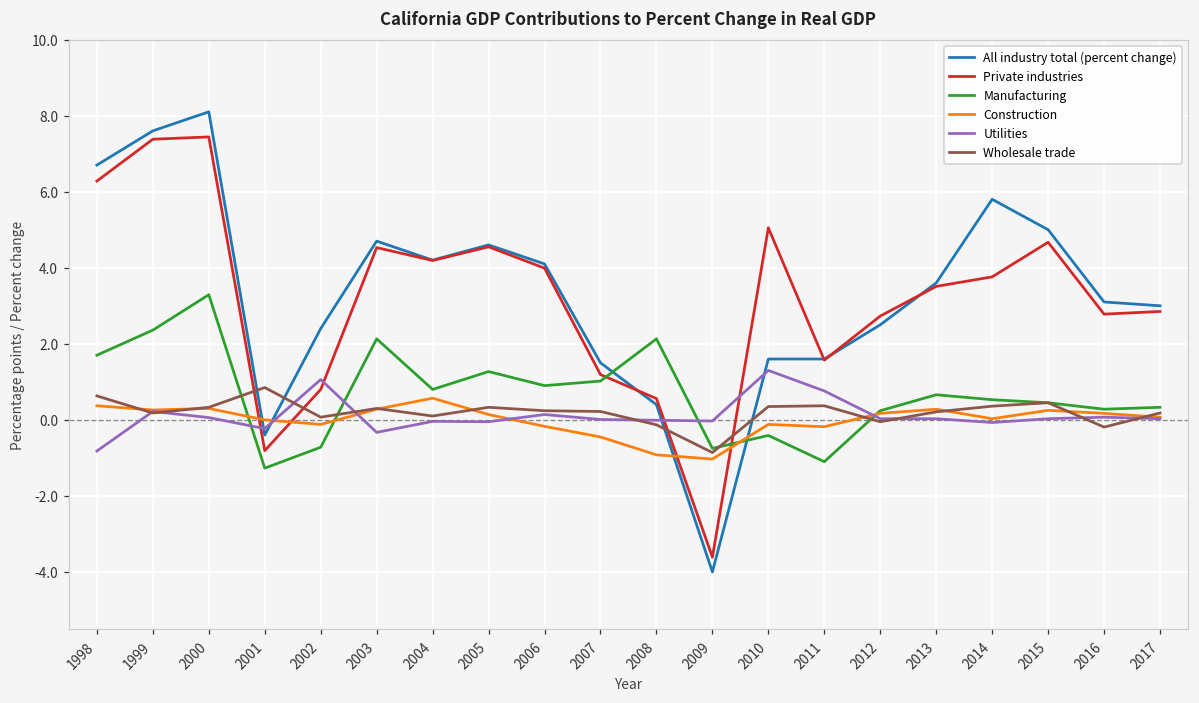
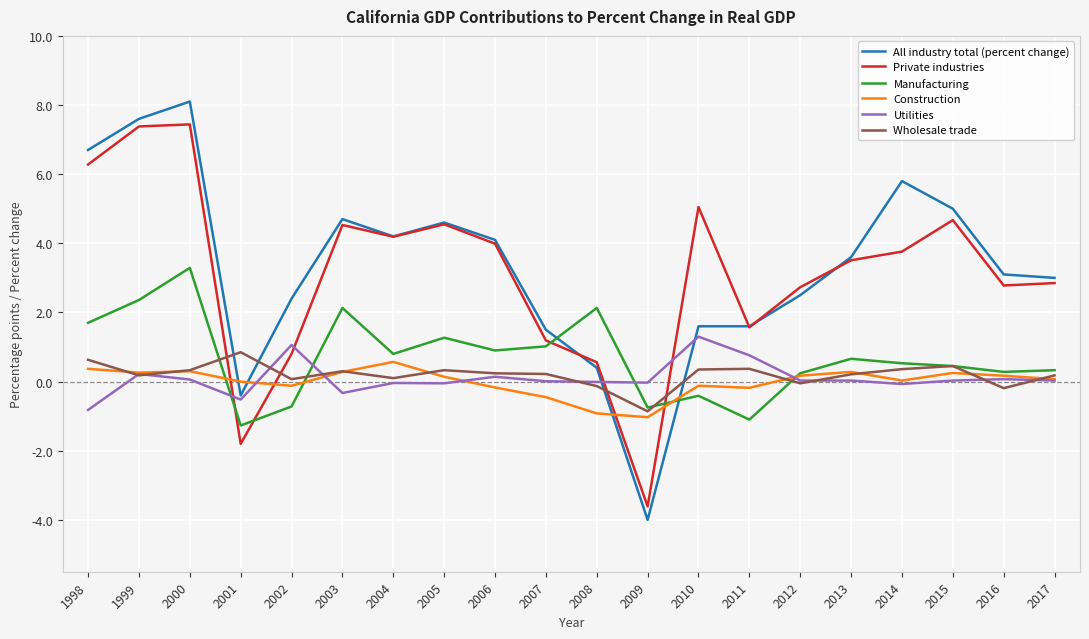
Private industries, 2001: -0.8 -> -1.8
Utilities, 2001: -0.2 -> -0.5
